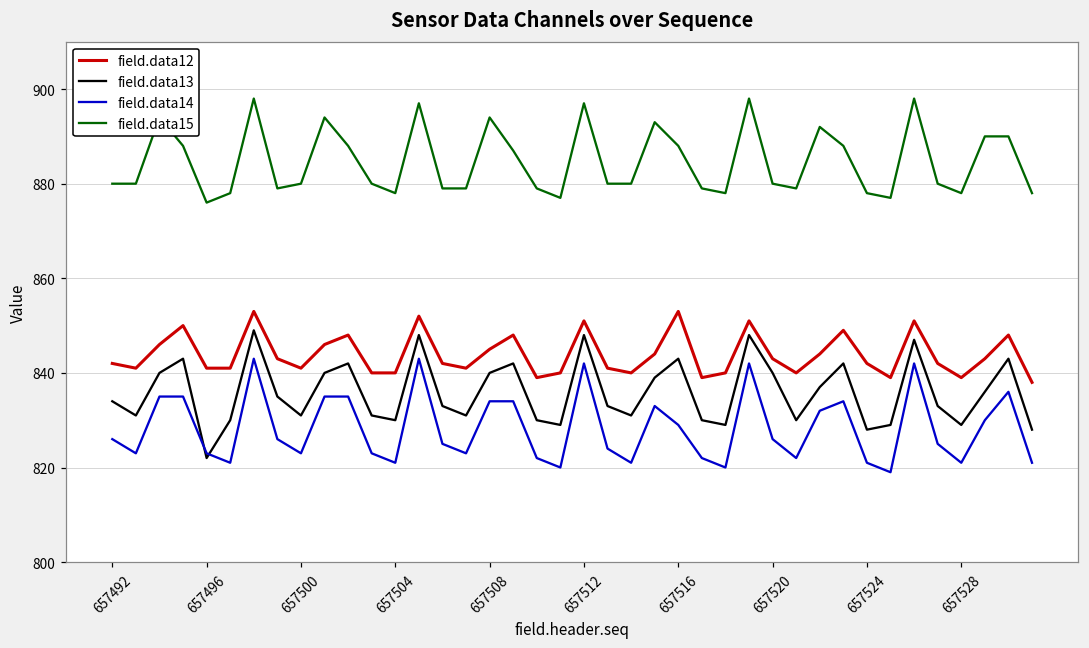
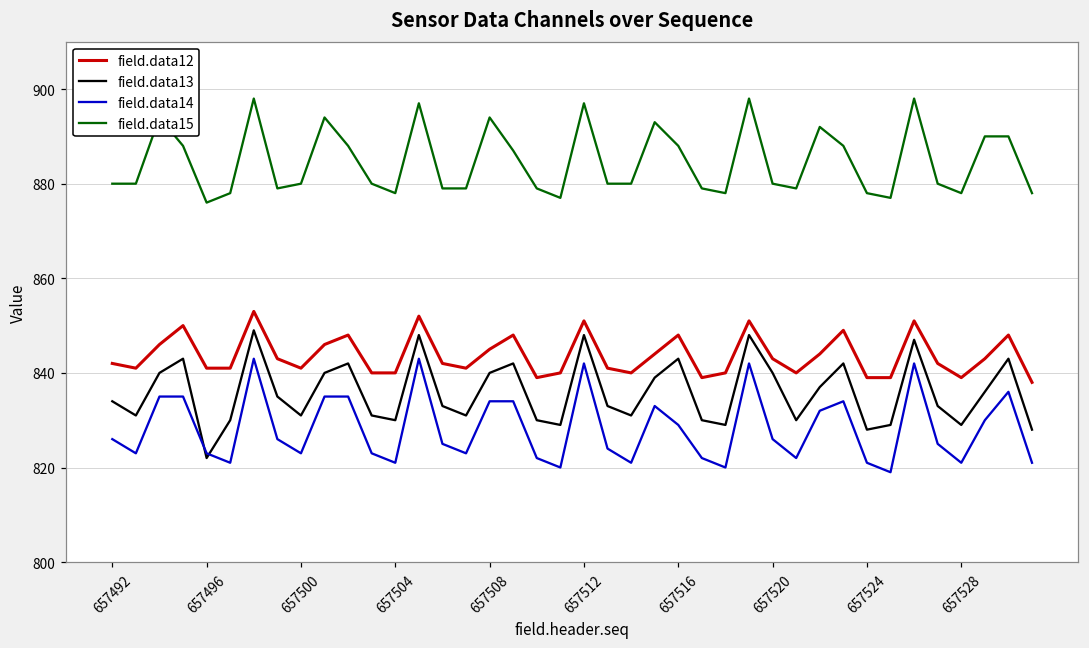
field.data12, 657516: 853 -> 848
field.data12, 657524: 842 -> 839
